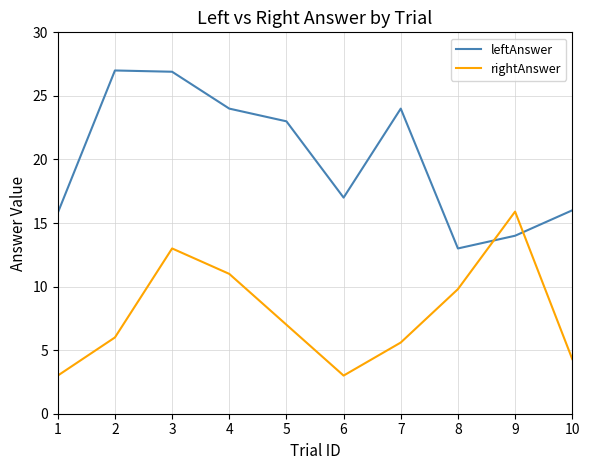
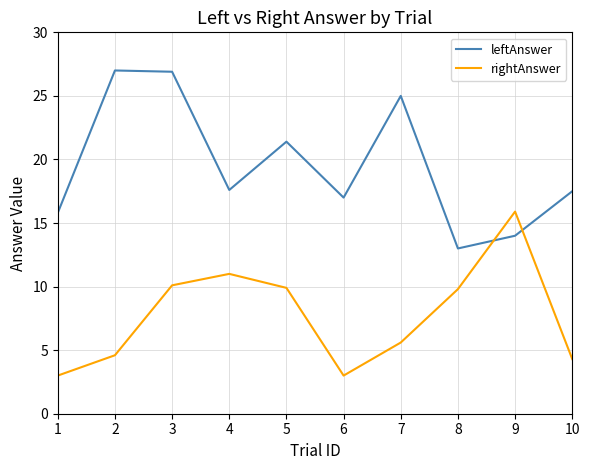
rightAnswer, 2: 6.0 -> 4.6
rightAnswer, 3: 13.0 -> 10.1
leftAnswer, 4: 24.0 -> 17.6
leftAnswer, 5: 23.0 -> 21.4
rightAnswer, 5: 7.0 -> 9.9
leftAnswer, 7: 24 -> 25
leftAnswer, 10: 16.0 -> 17.5
